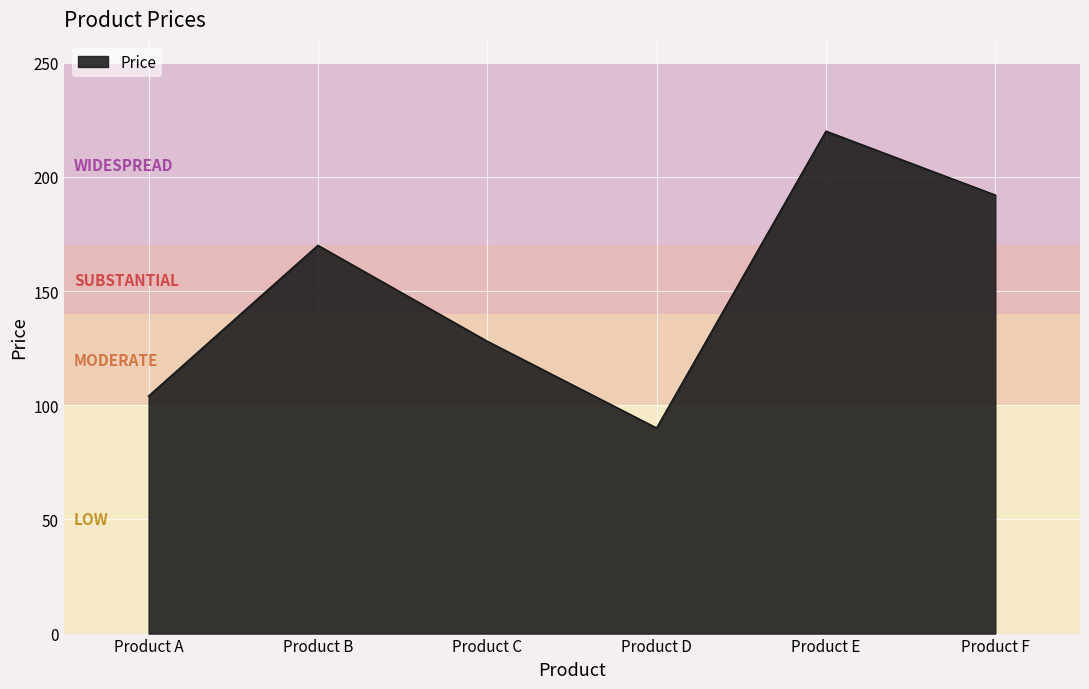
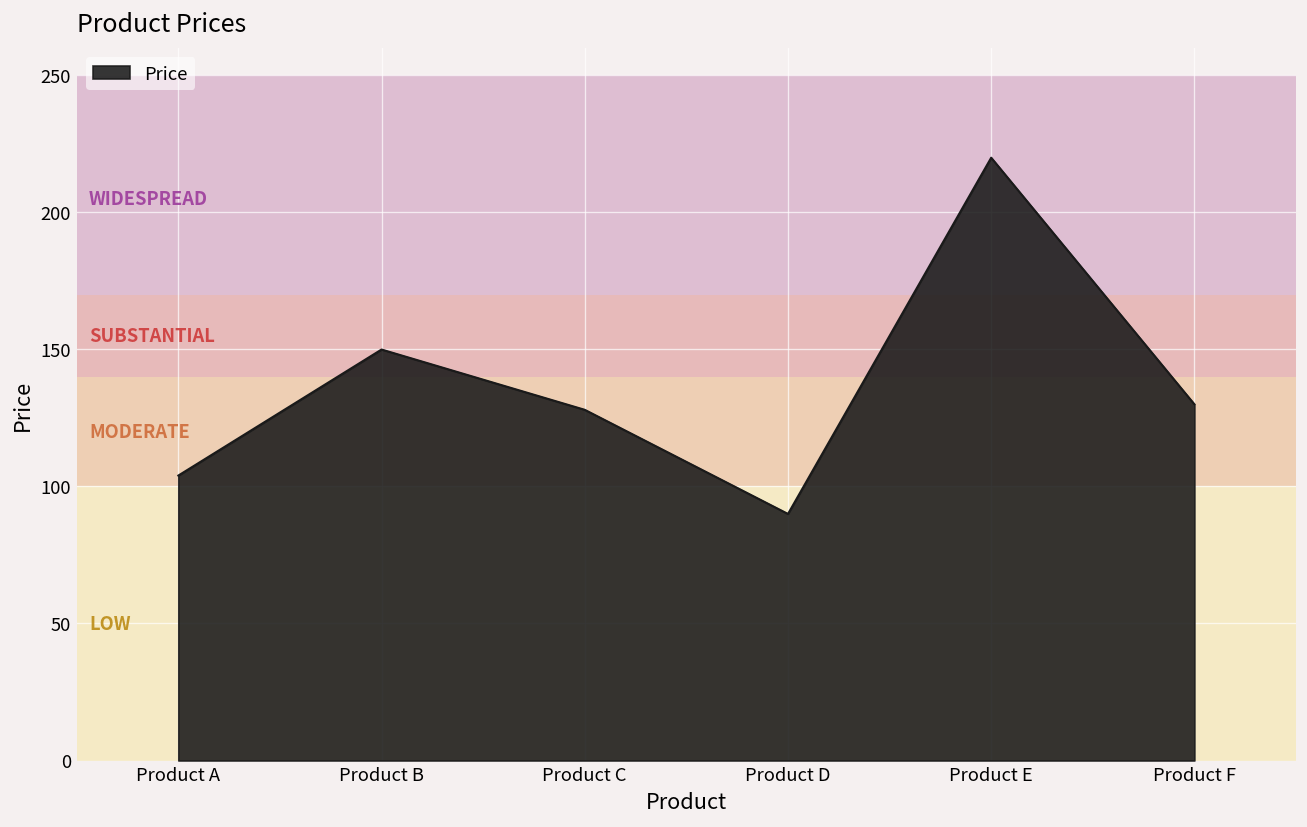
Product B: 170 -> 150
Product F: 192 -> 130
